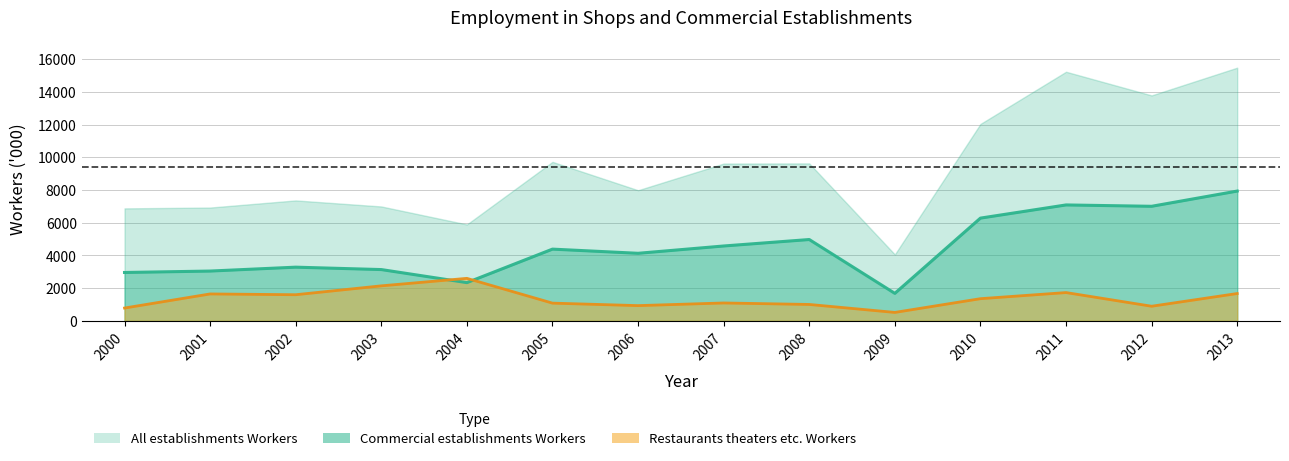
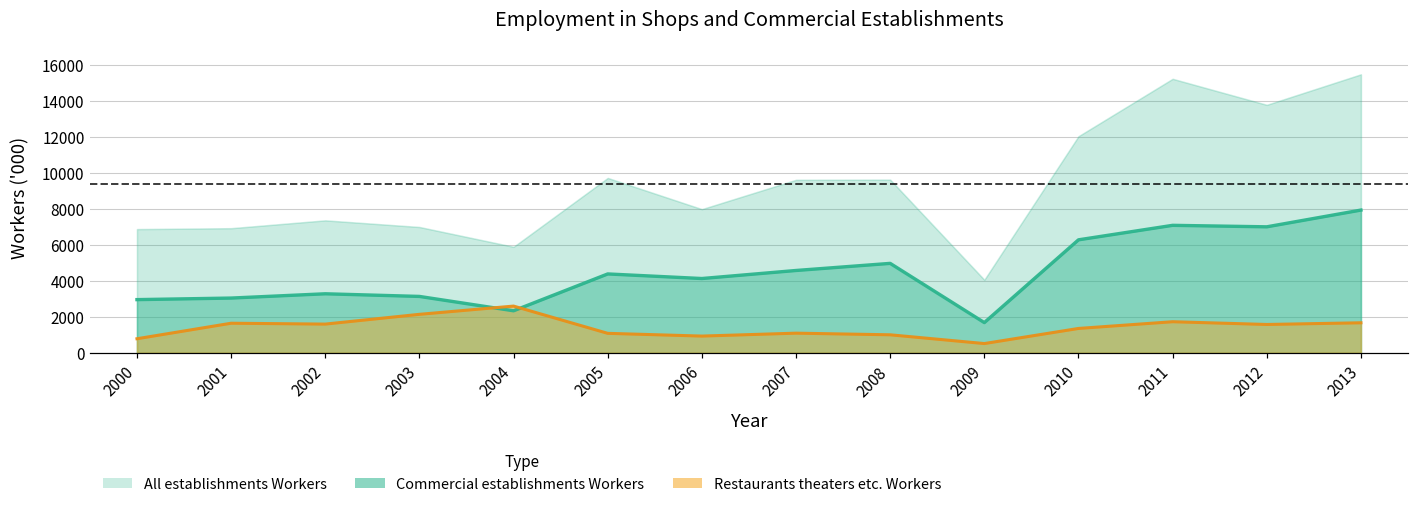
Restaurants theaters etc. Workers, 2012: 900 -> 1600
